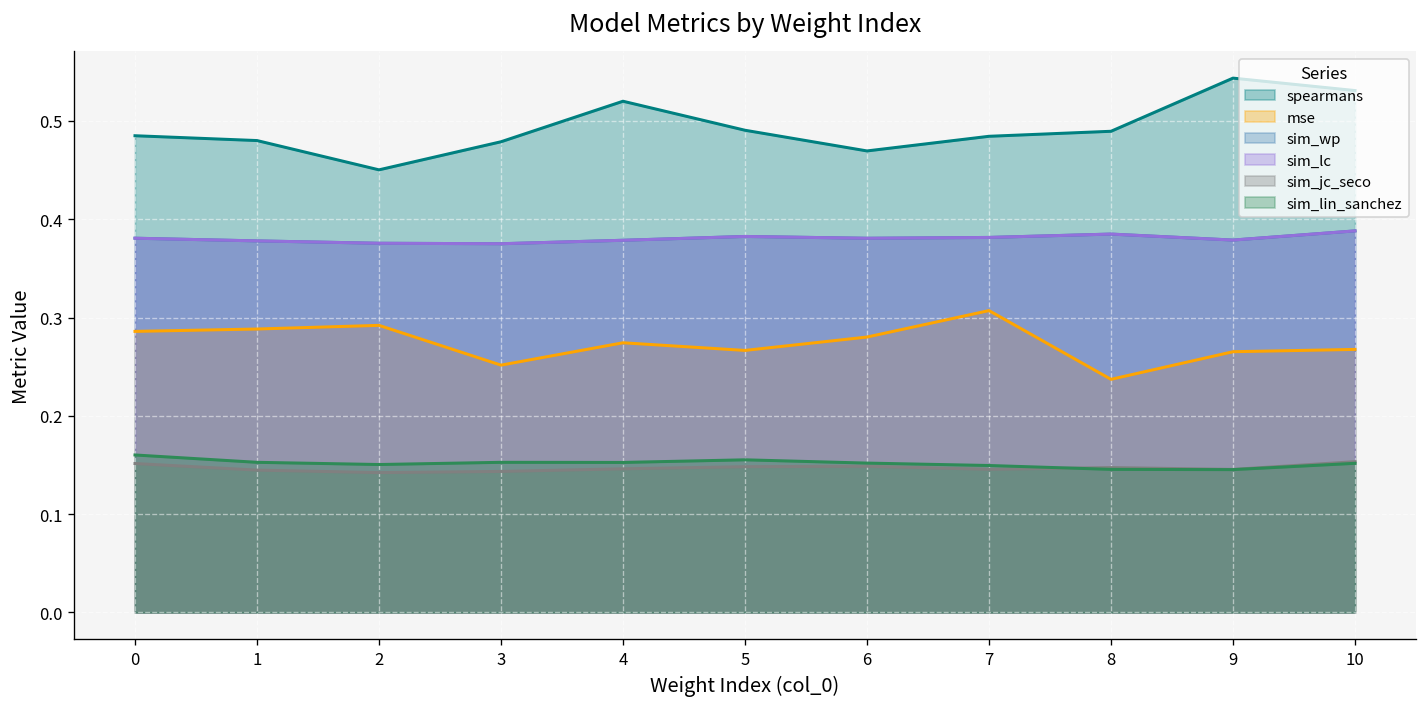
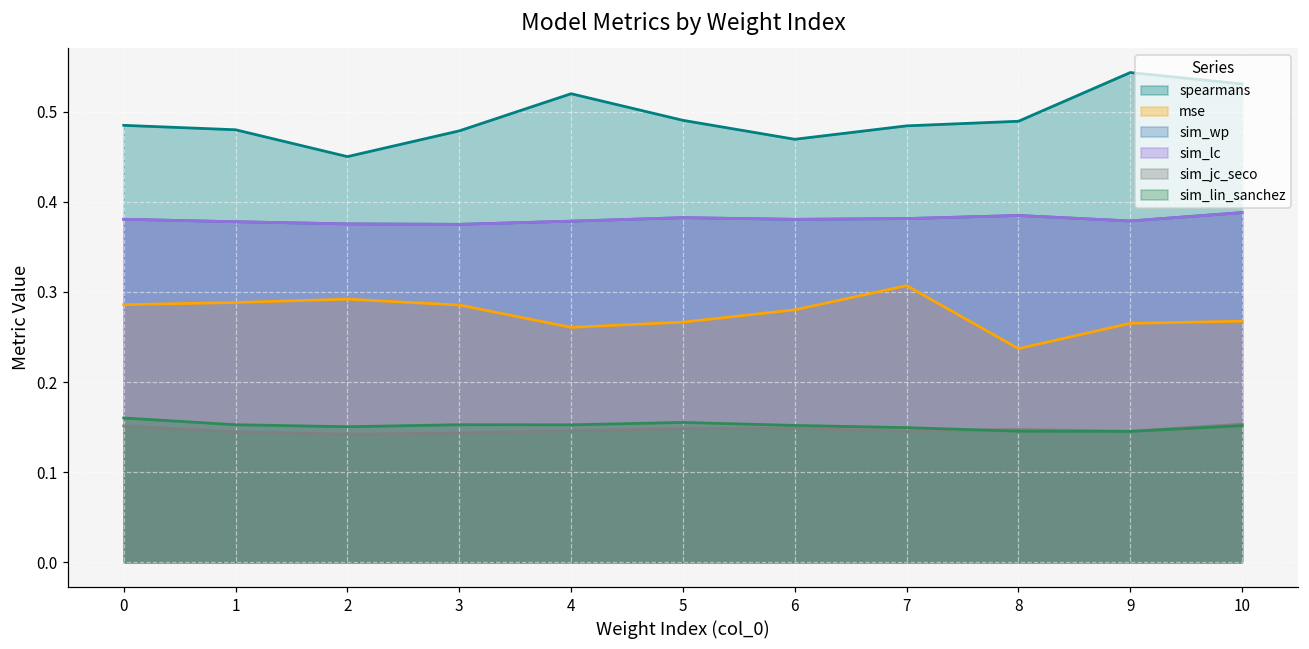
mse, 3: 0.25 -> 0.29
mse, 4: 0.27 -> 0.26
